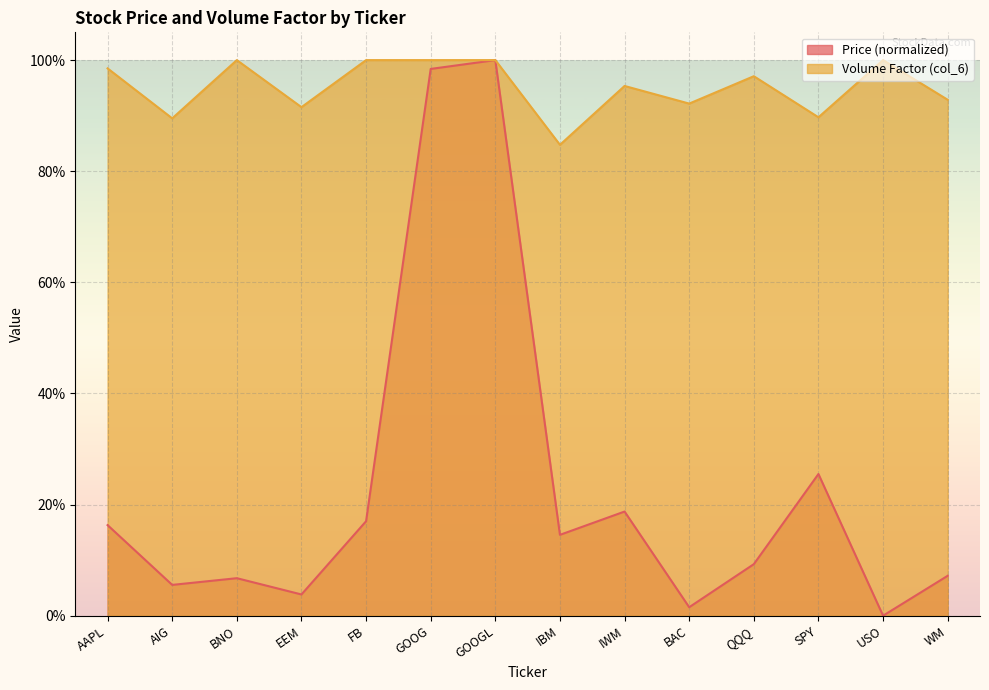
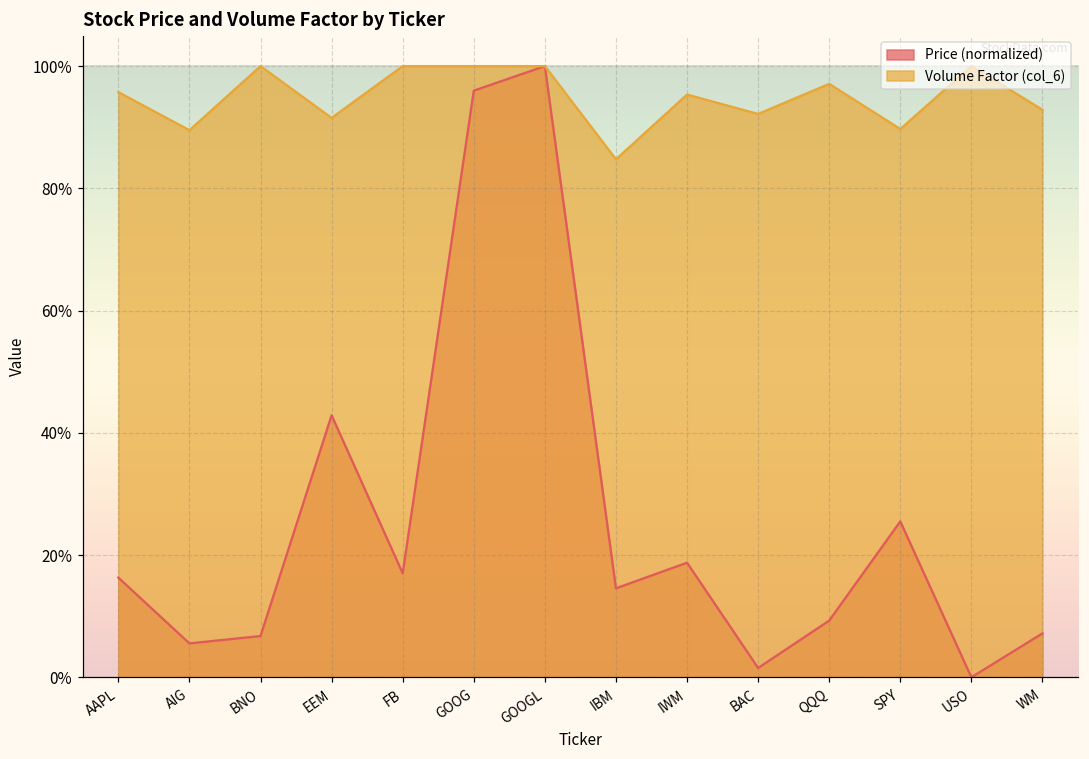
Volume Factor (col_6), AAPL: 99% -> 96%
Price (normalized), EEM: 4% -> 43%
Price (normalized), GOOG: 98% -> 96%
